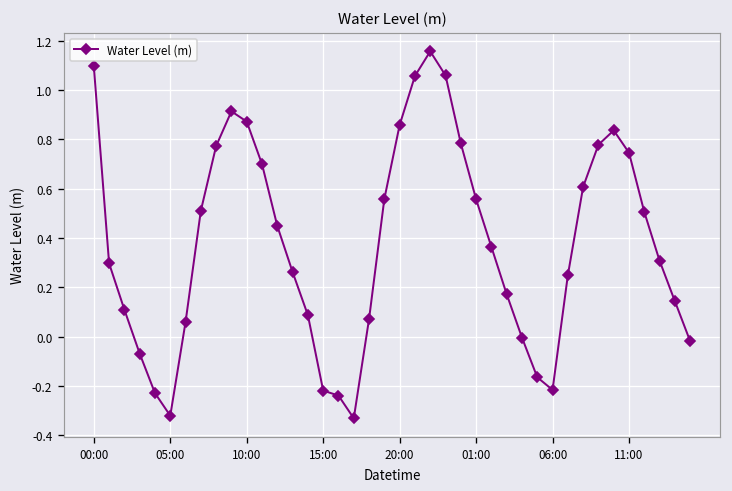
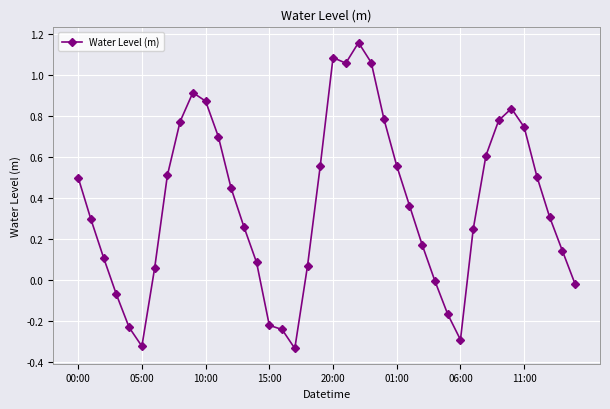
00:00: 1.10 -> 0.50
20:00: 0.86 -> 1.08
06:00: -0.22 -> -0.29
